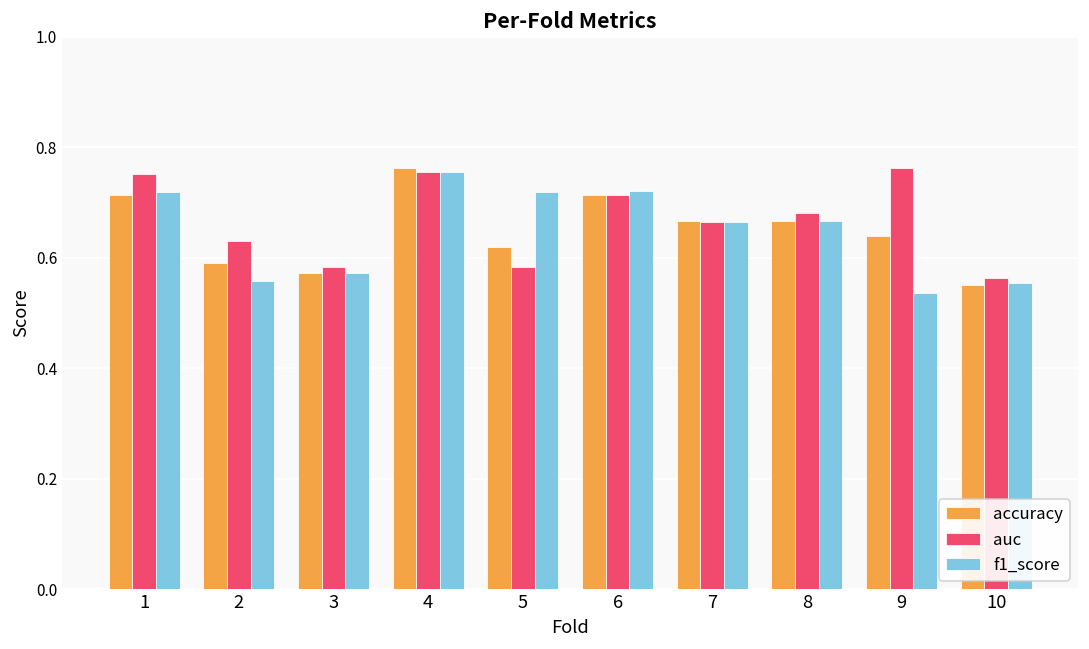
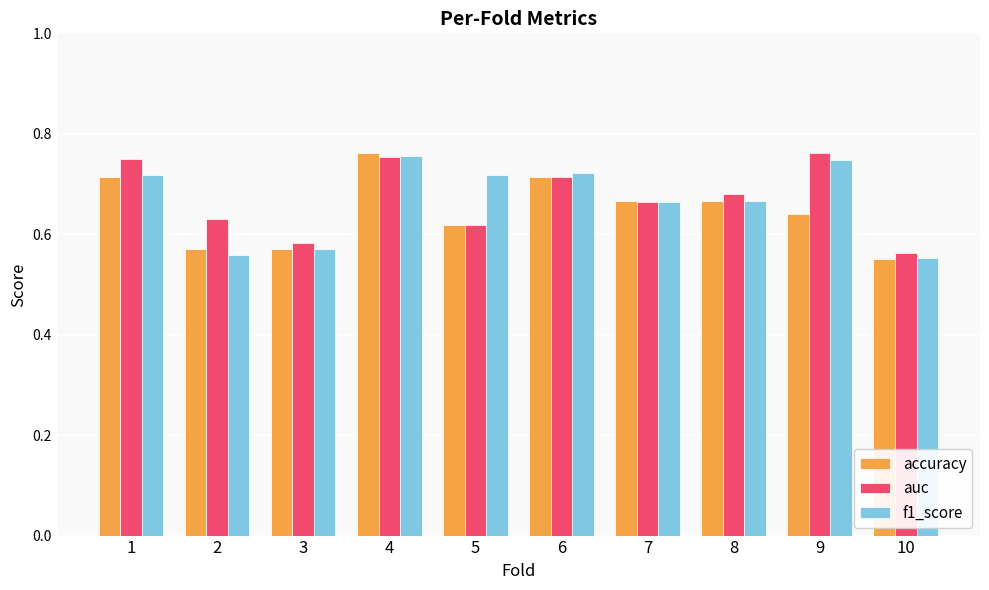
accuracy, 2: 0.59 -> 0.57
auc, 5: 0.58 -> 0.62
f1_score, 9: 0.54 -> 0.75
